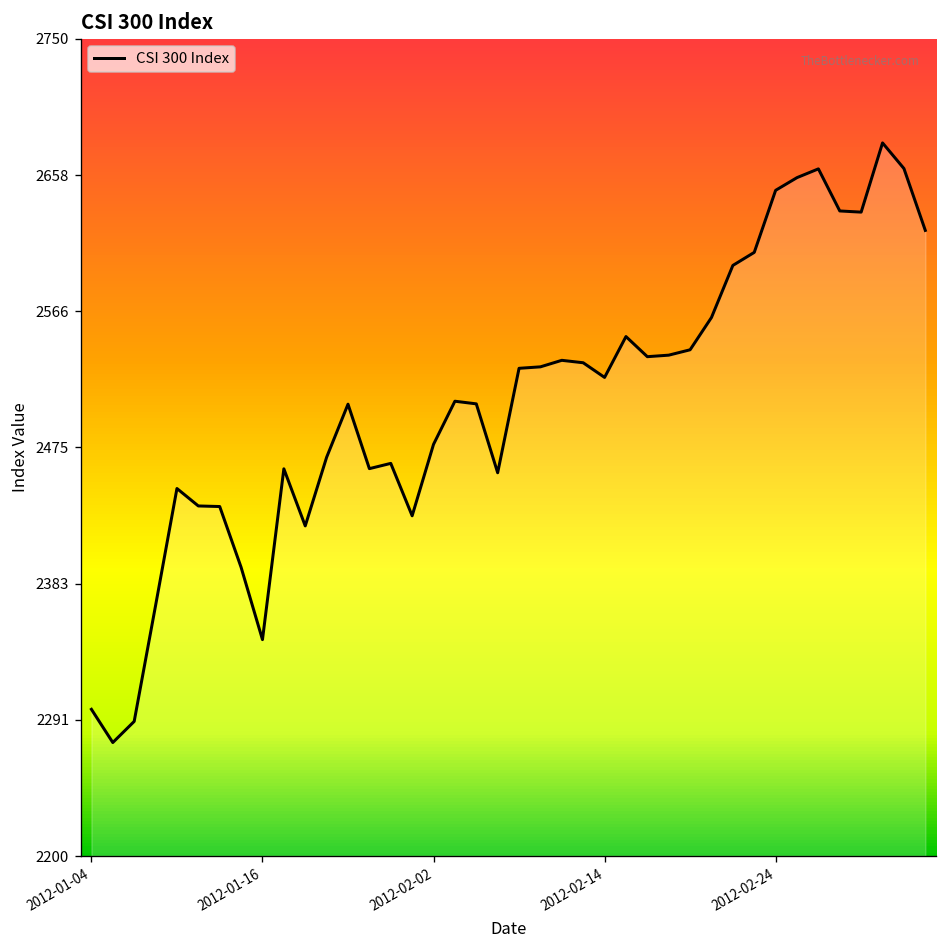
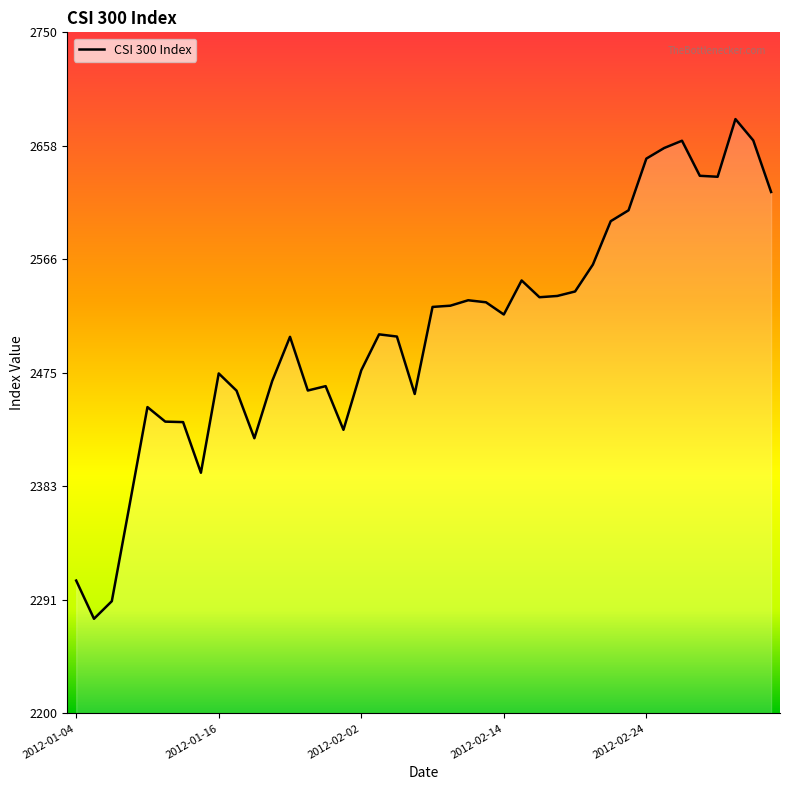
2012-01-04: 2299 -> 2307
2012-01-16: 2346 -> 2475
